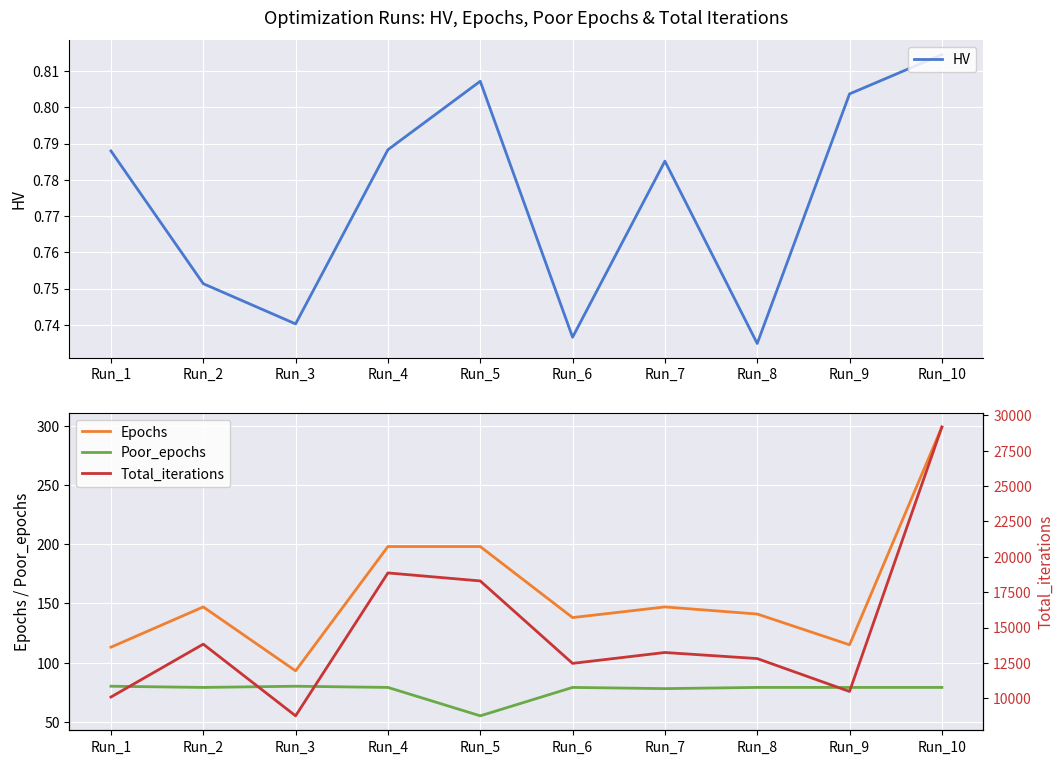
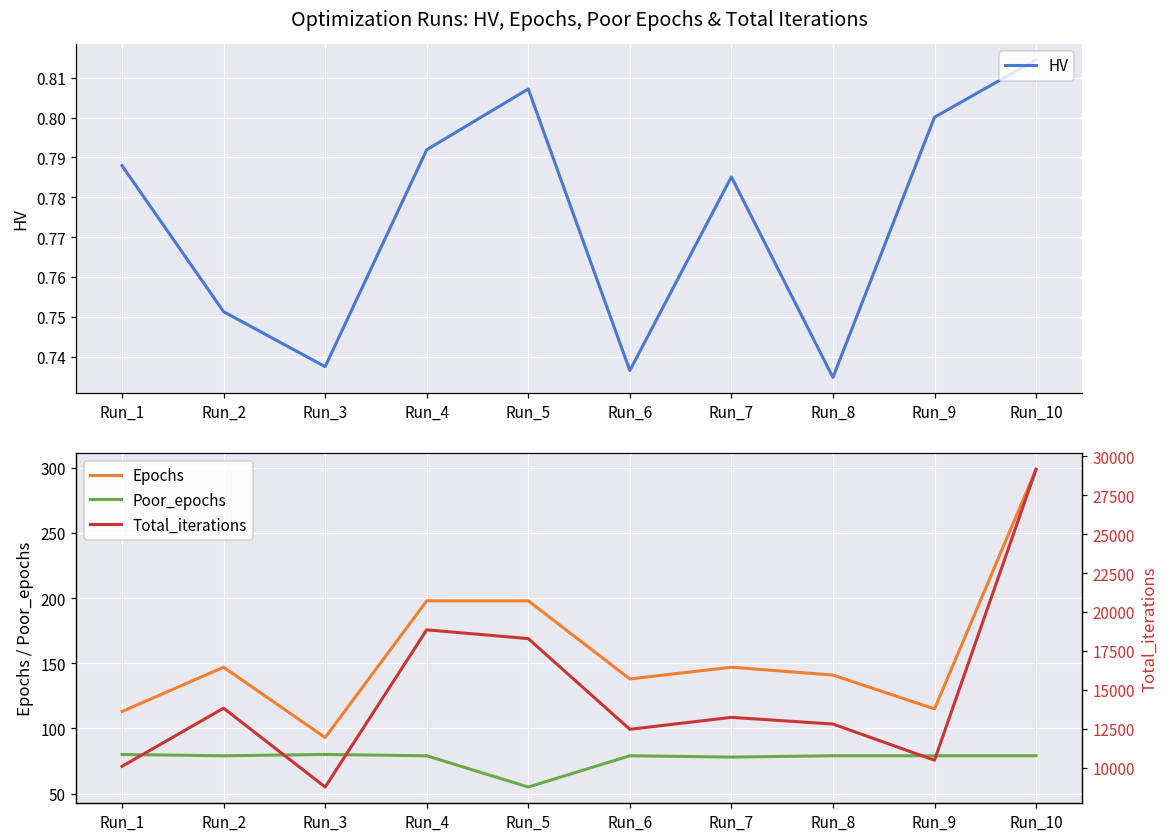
Optimization Runs: HV, Epochs, Poor Epochs & Total Iterations, Run_3: 0.740 -> 0.738
Optimization Runs: HV, Epochs, Poor Epochs & Total Iterations, Run_4: 0.788 -> 0.792
Optimization Runs: HV, Epochs, Poor Epochs & Total Iterations, Run_9: 0.804 -> 0.800
